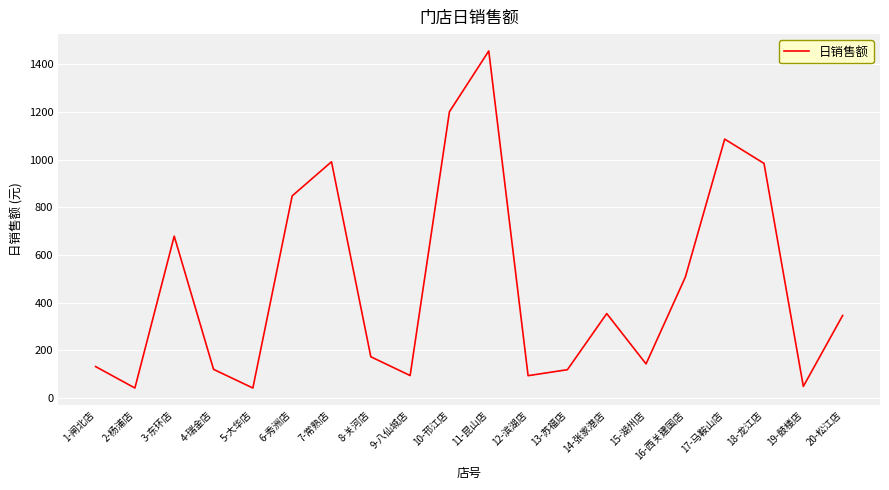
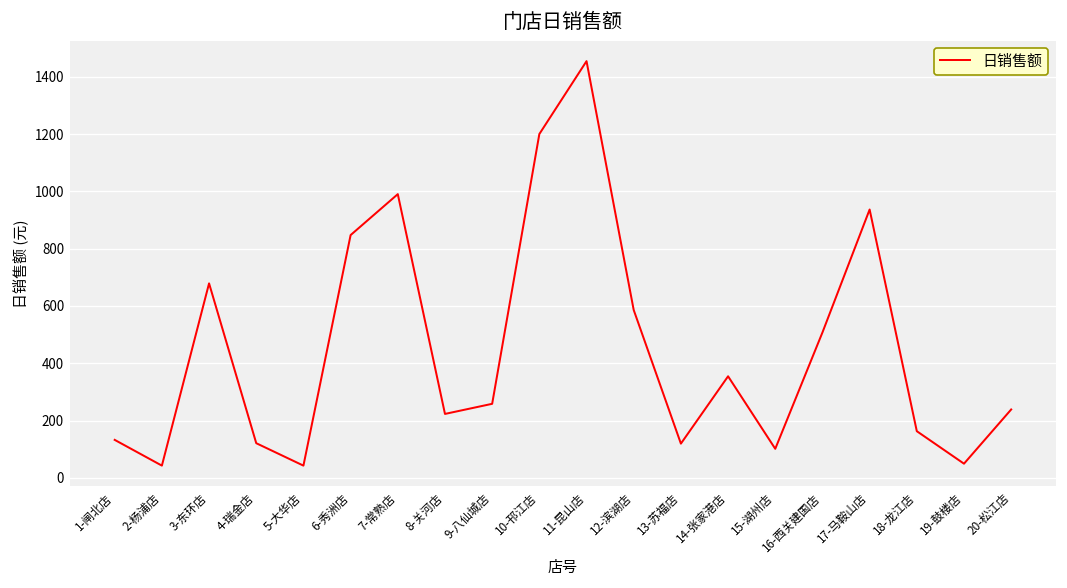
8-关河店: 170 -> 220
9-八仙城店: 90 -> 260
12-滨湖店: 90 -> 590
15-湖州店: 140 -> 100
17-马鞍山店: 1090 -> 940
18-龙江店: 980 -> 160
20-松江店: 350 -> 240
